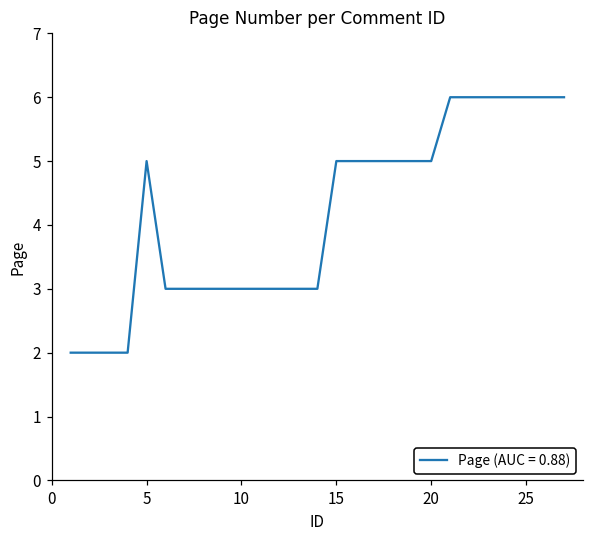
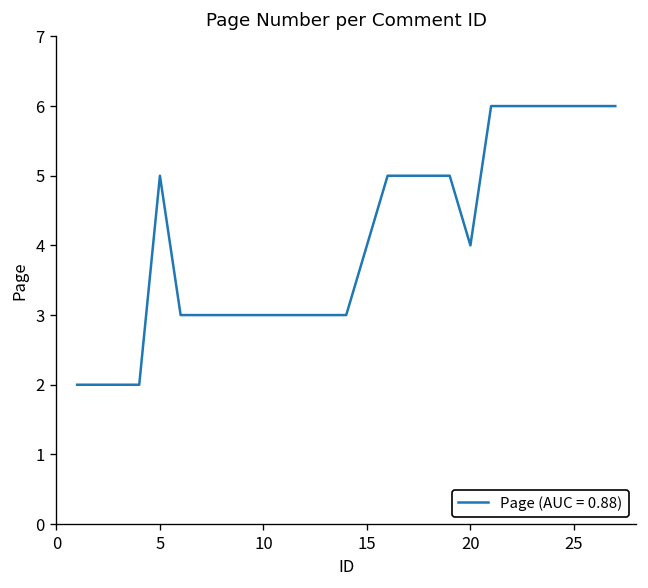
15: 5 -> 4
20: 5 -> 4
